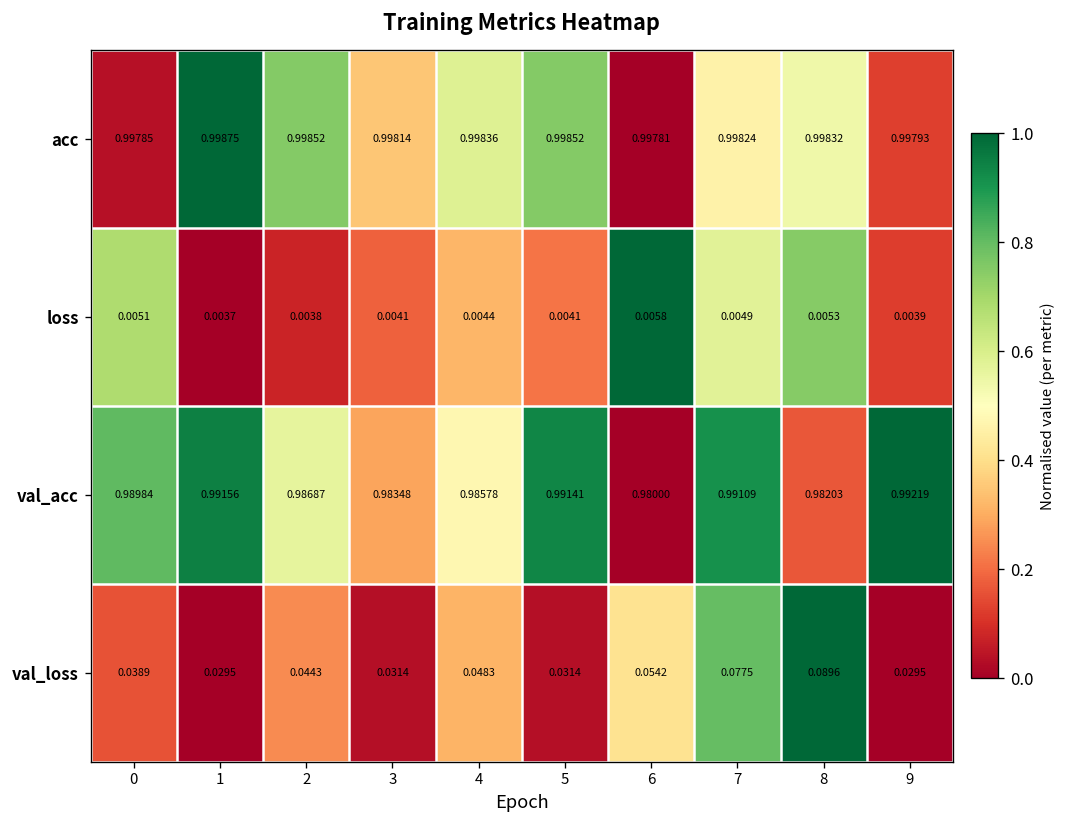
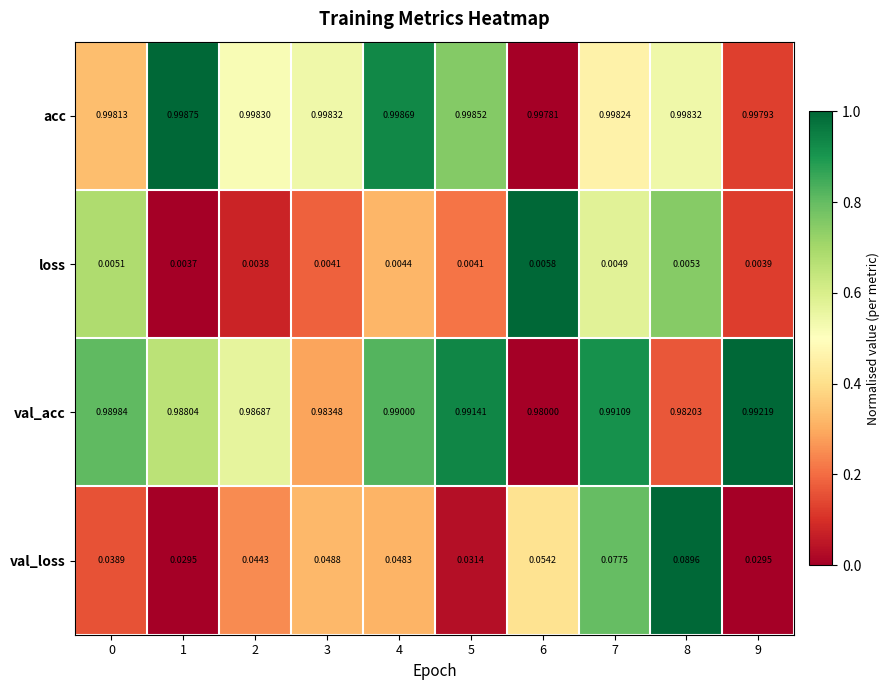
acc, 0: 0.99785 -> 0.99813
acc, 2: 0.99852 -> 0.99830
acc, 3: 0.99814 -> 0.99832
acc, 4: 0.99836 -> 0.99869
val_acc, 1: 0.99156 -> 0.98804
val_acc, 4: 0.98578 -> 0.99000
val_loss, 3: 0.0314 -> 0.0488
